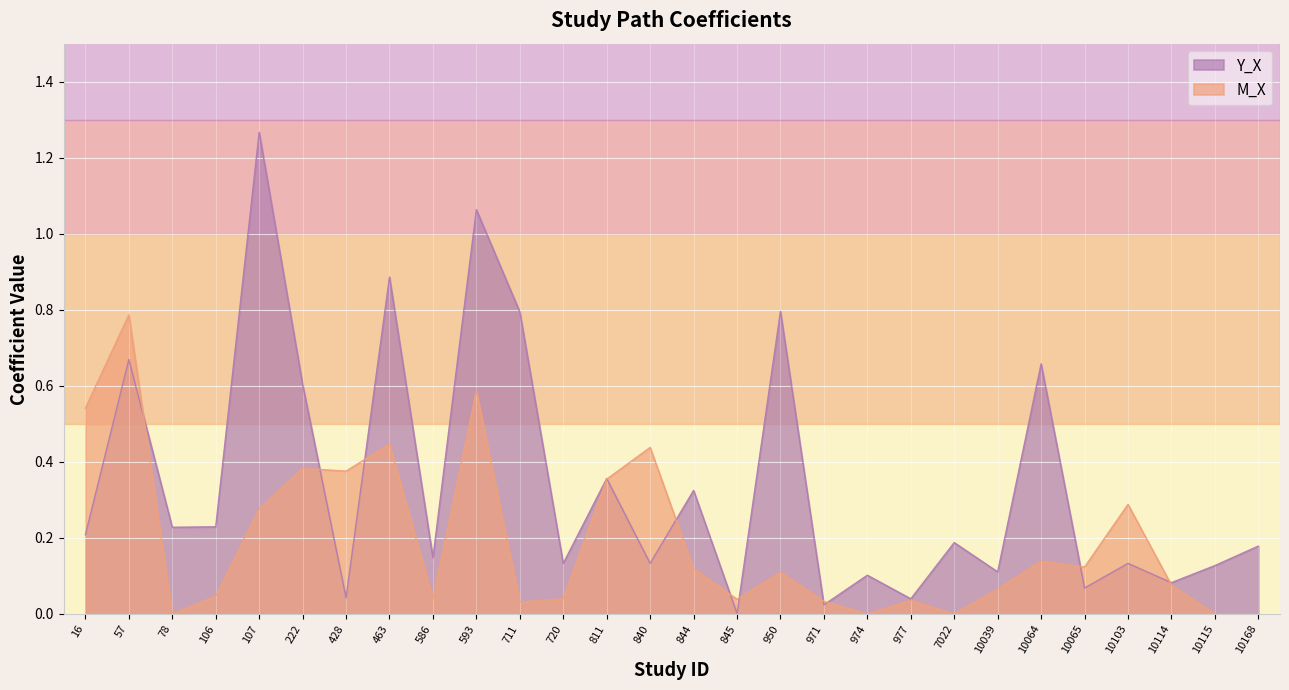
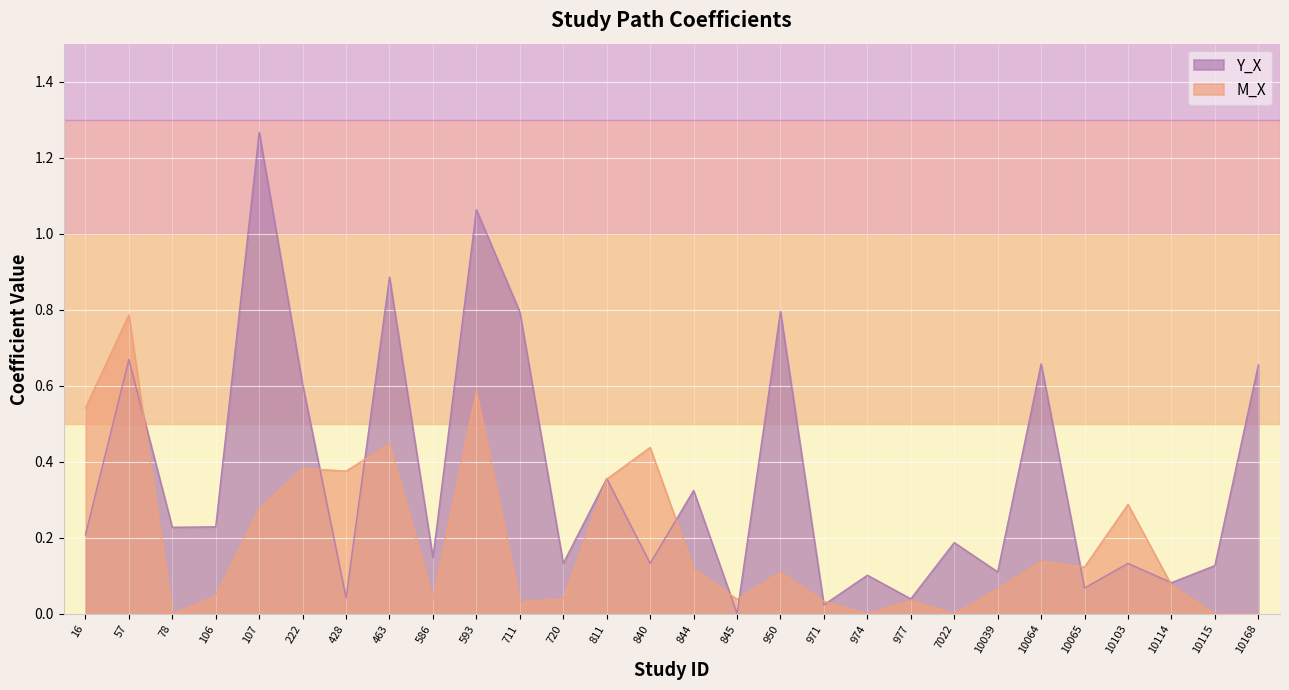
Y_X, 10168: 0.18 -> 0.66
